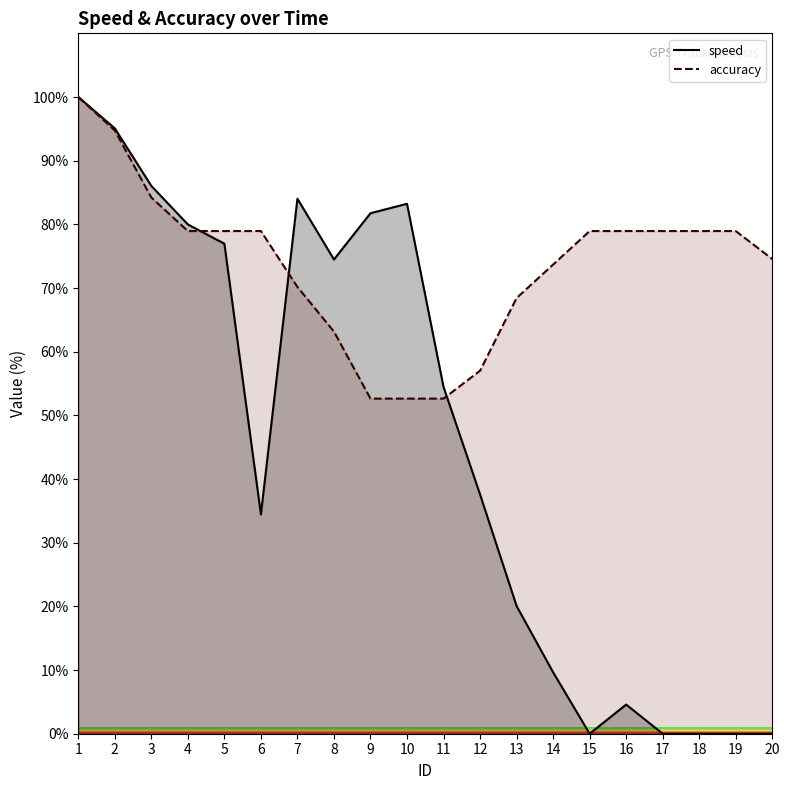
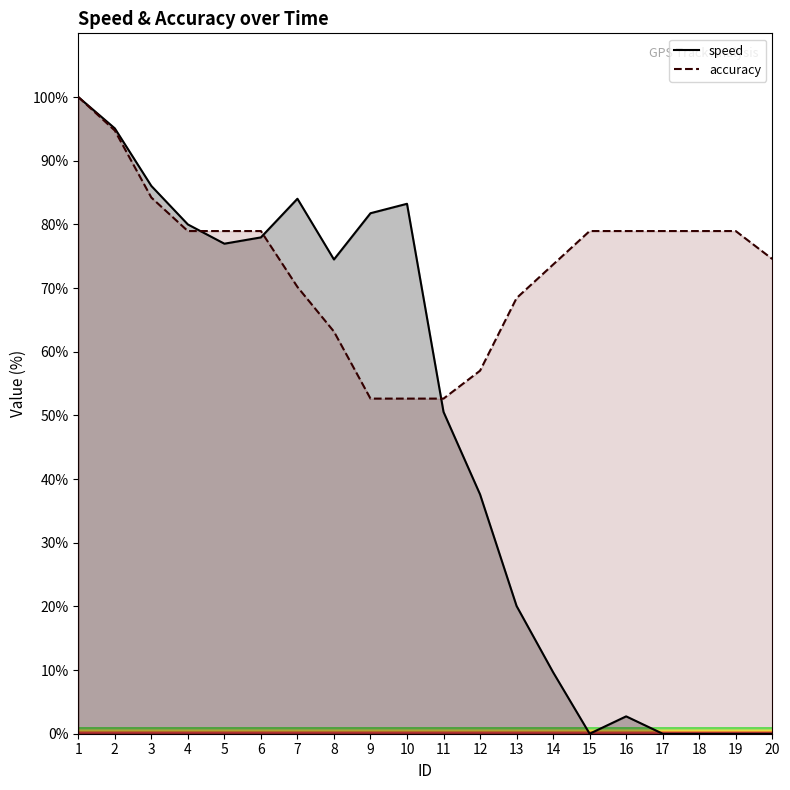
speed, 6: 34% -> 78%
speed, 11: 54% -> 51%
speed, 16: 5% -> 3%
